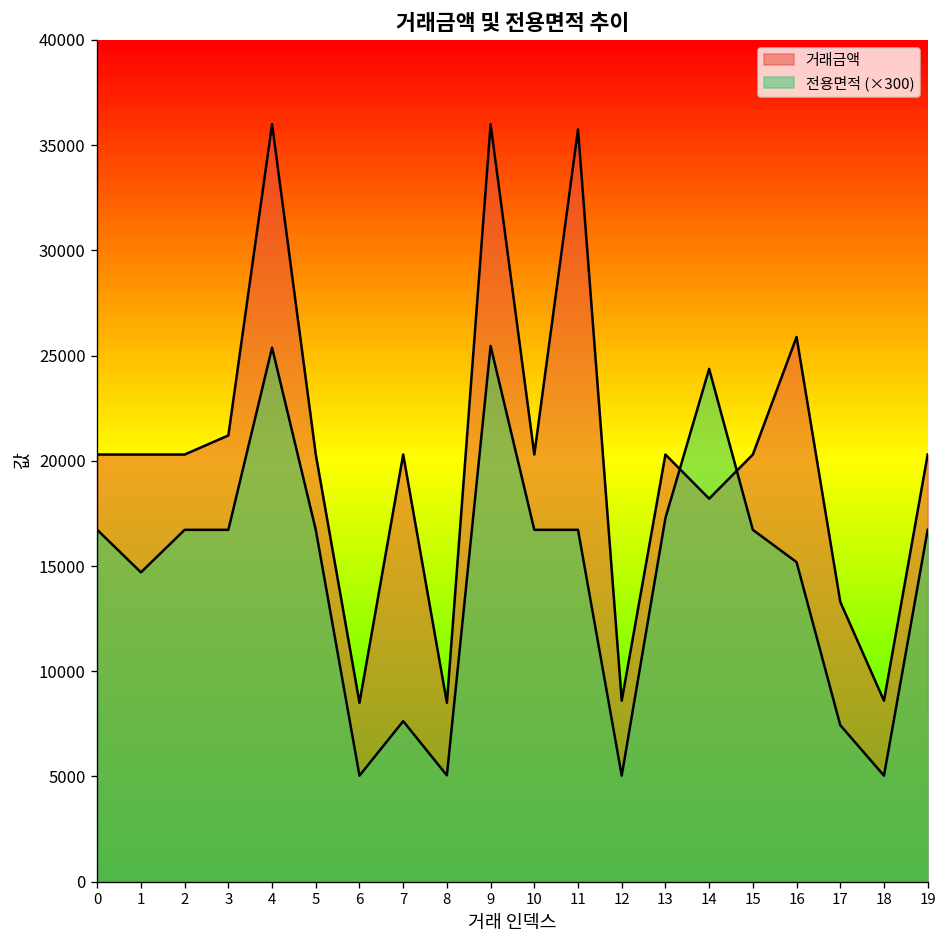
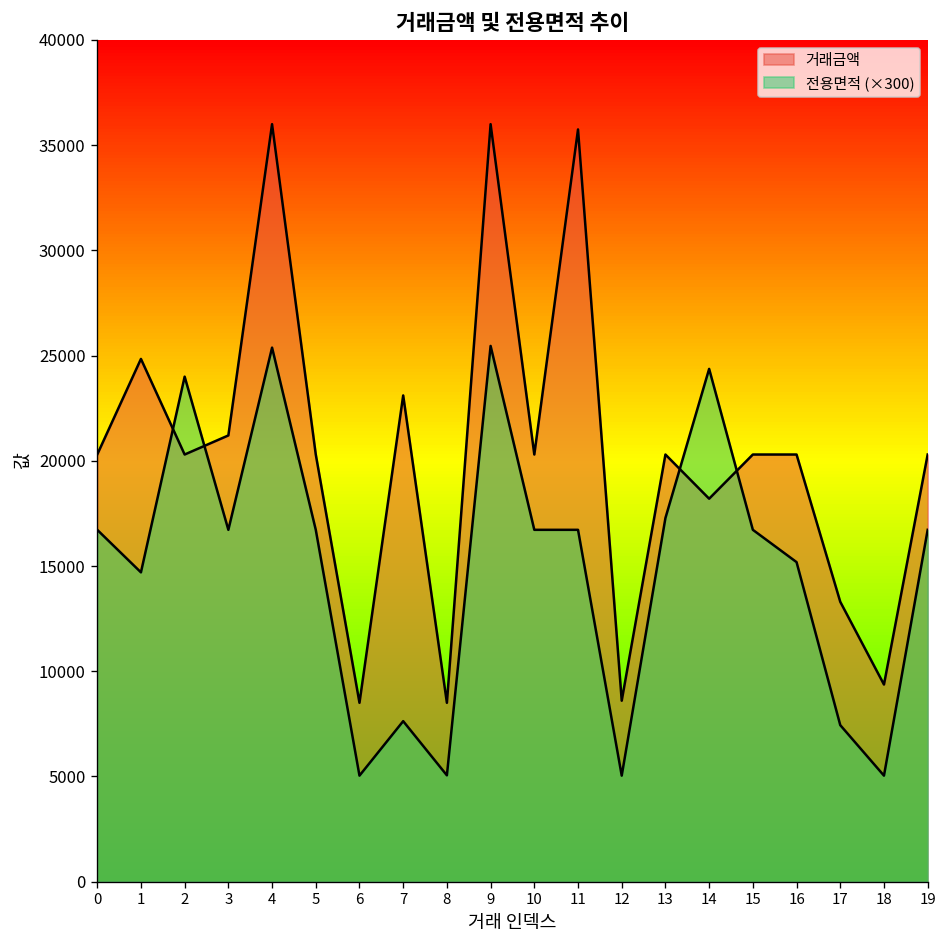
거래금액, 1: 20300 -> 24800
전용면적 (×300), 2: 16700 -> 24000
거래금액, 7: 20300 -> 23100
거래금액, 16: 25900 -> 20300
거래금액, 18: 8600 -> 9400
